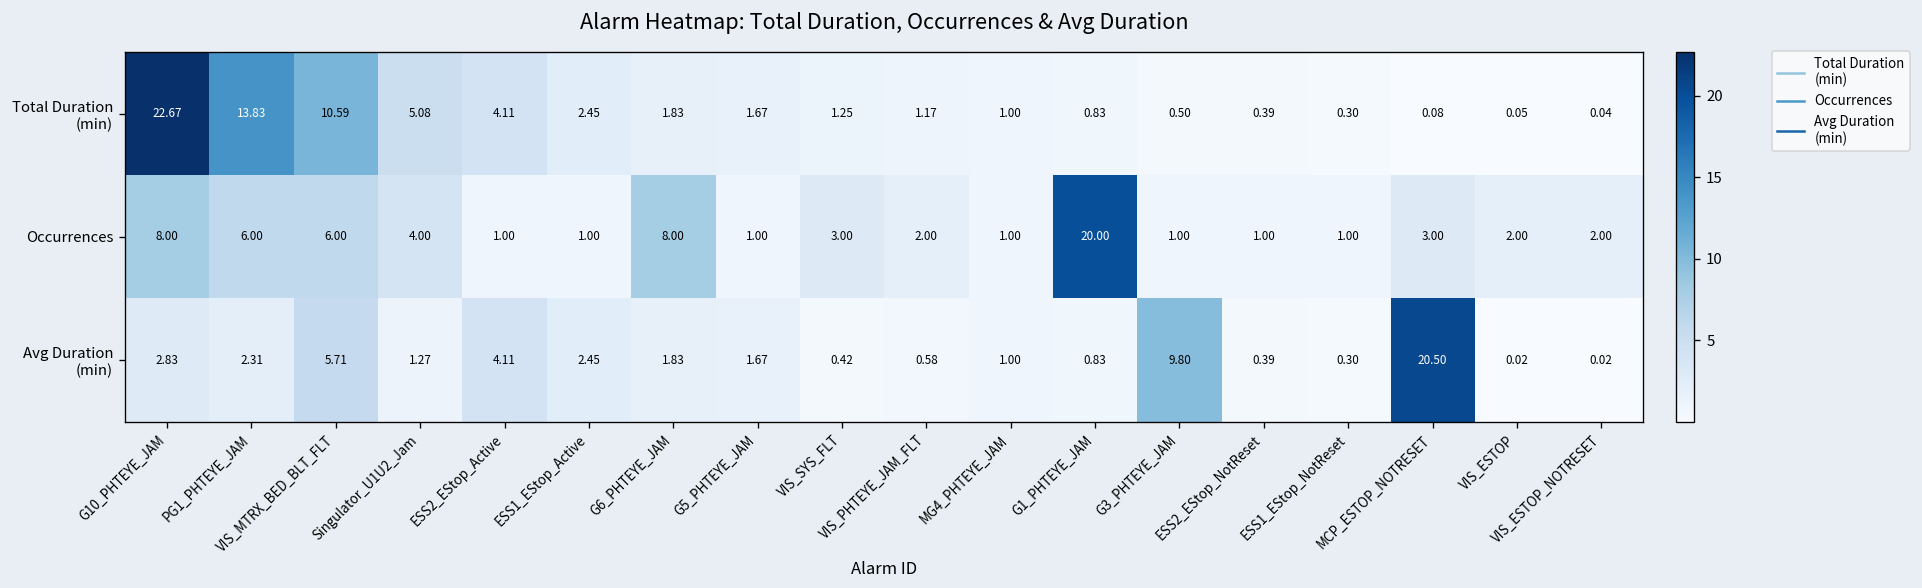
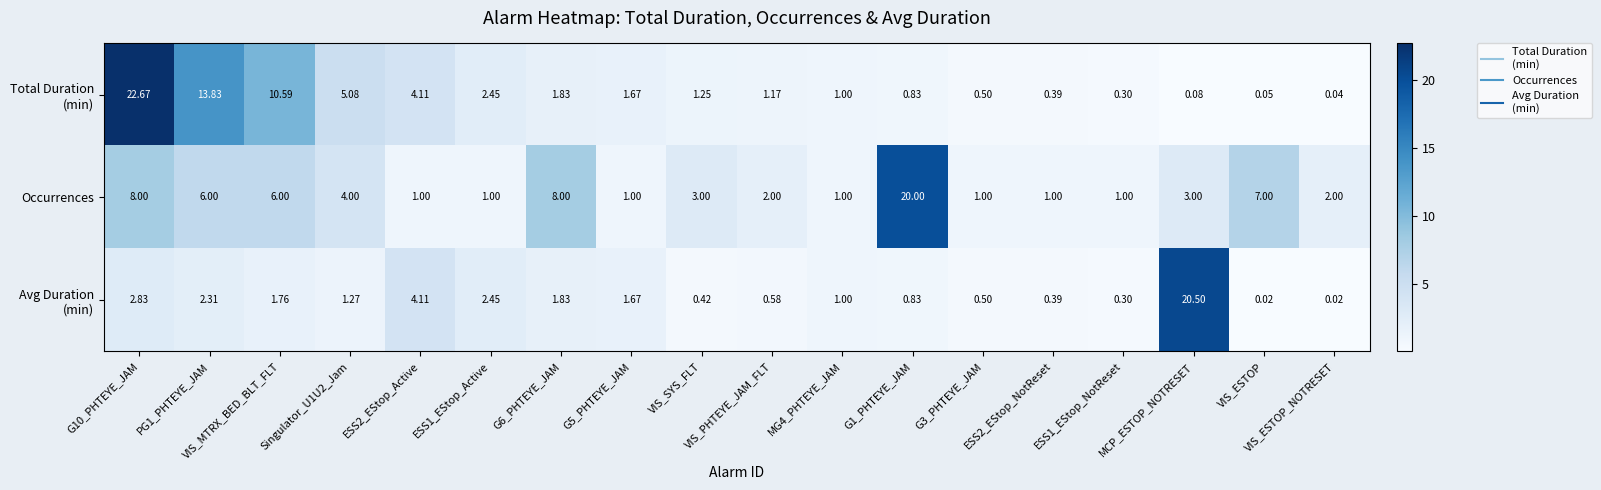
Occurrences, VIS_ESTOP: 2.00 -> 7.00
Avg Duration (min), VIS_MTRX_BED_BLT_FLT: 5.71 -> 1.76
Avg Duration (min), G3_PHTEYE_JAM: 9.80 -> 0.50
